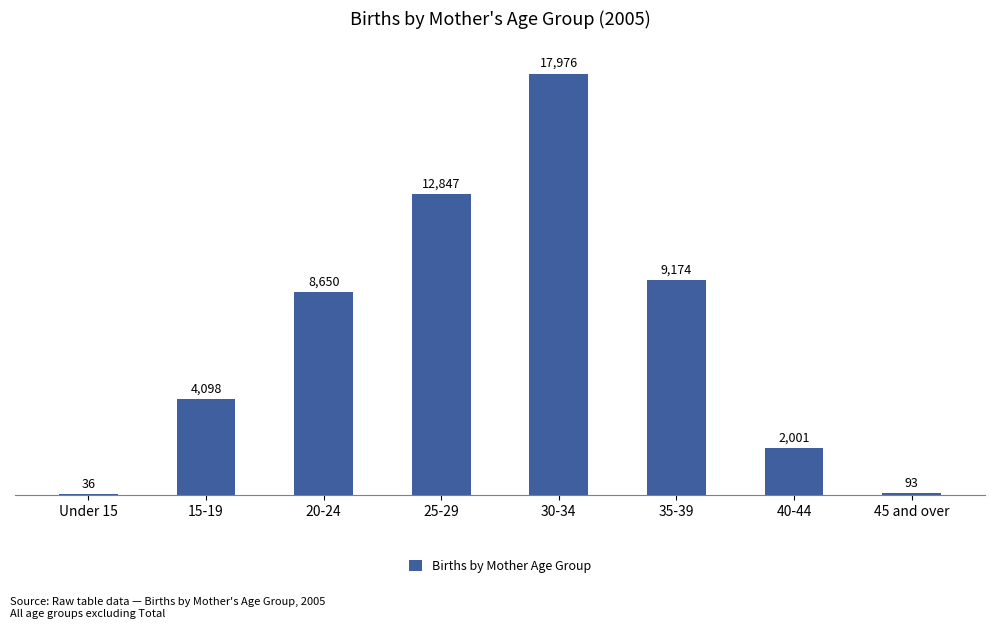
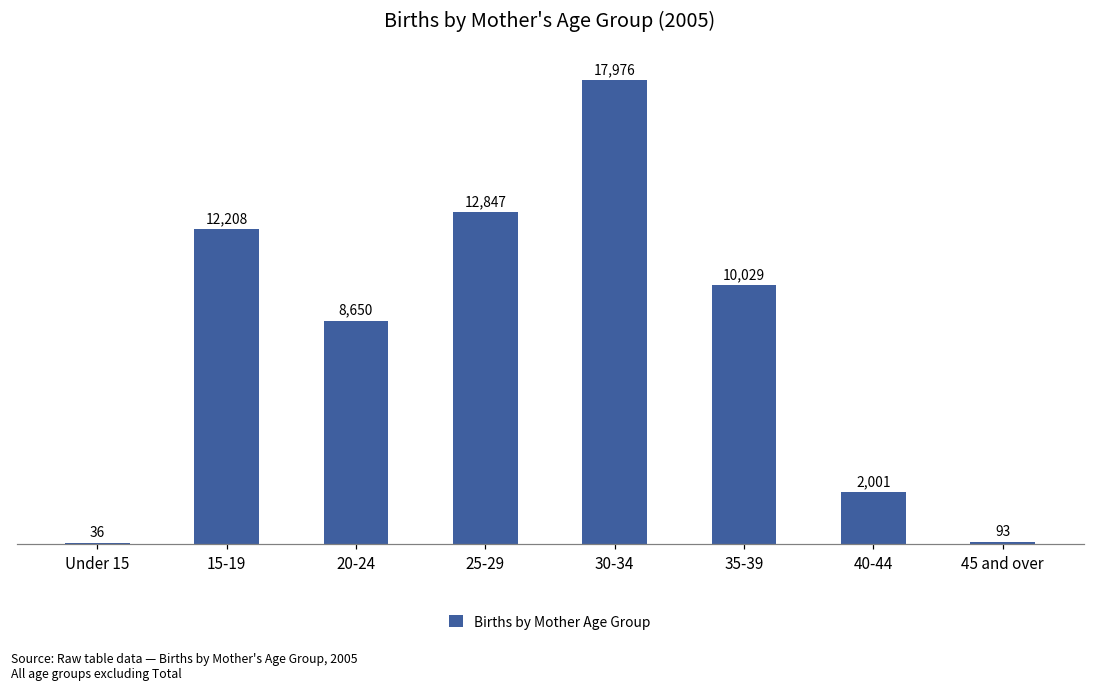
15-19: 4,098 -> 12,208
35-39: 9,174 -> 10,029
